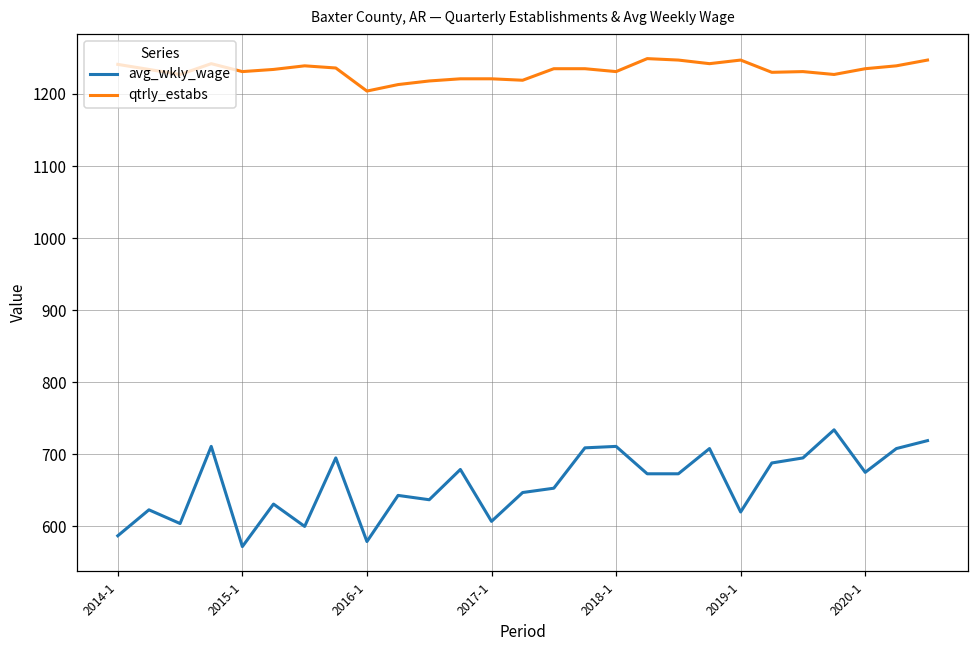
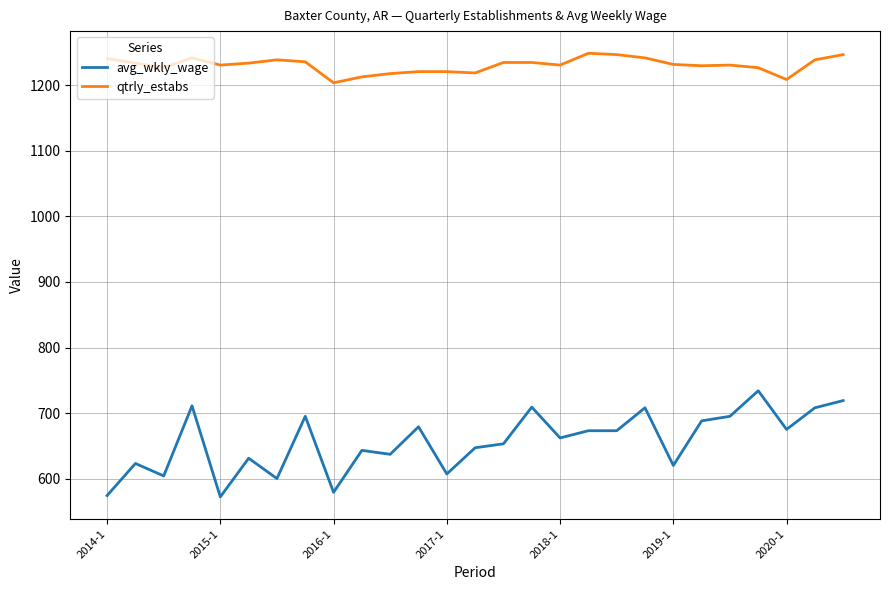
avg_wkly_wage, 2014-1: 590 -> 570
avg_wkly_wage, 2018-1: 710 -> 660
qtrly_estabs, 2019-1: 1250 -> 1230
qtrly_estabs, 2020-1: 1240 -> 1210
